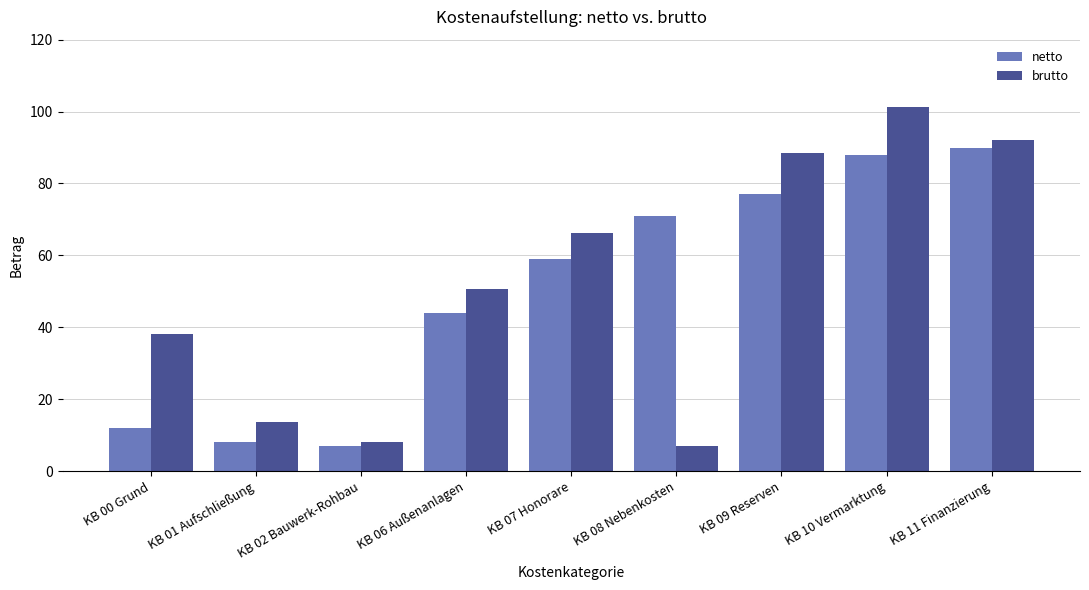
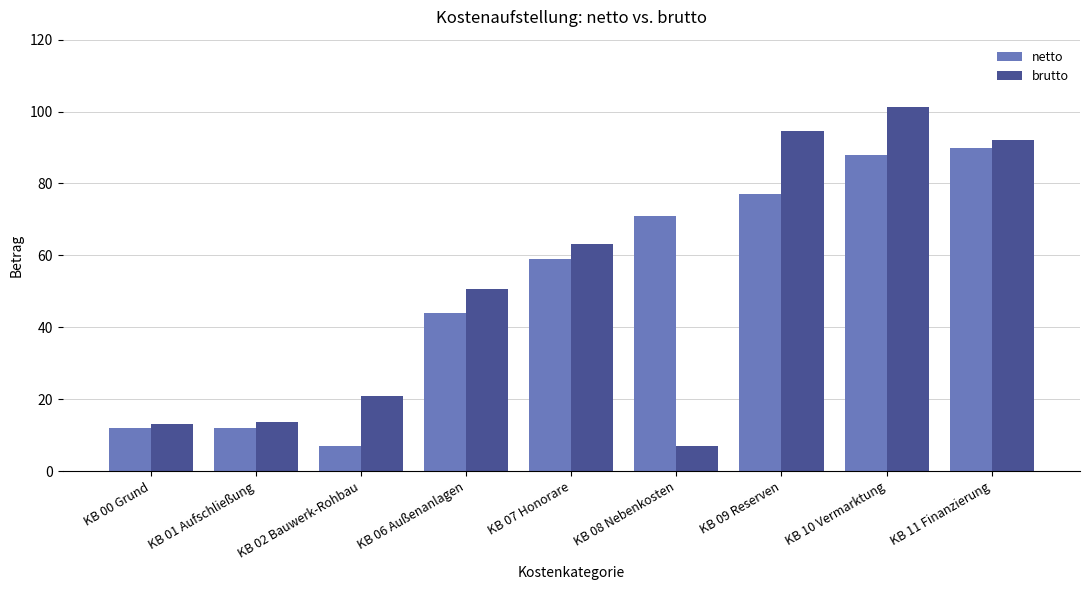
brutto, KB 00 Grund: 38 -> 13
netto, KB 01 Aufschließung: 8 -> 12
brutto, KB 02 Bauwerk-Rohbau: 8 -> 21
brutto, KB 07 Honorare: 66 -> 63
brutto, KB 09 Reserven: 89 -> 95
